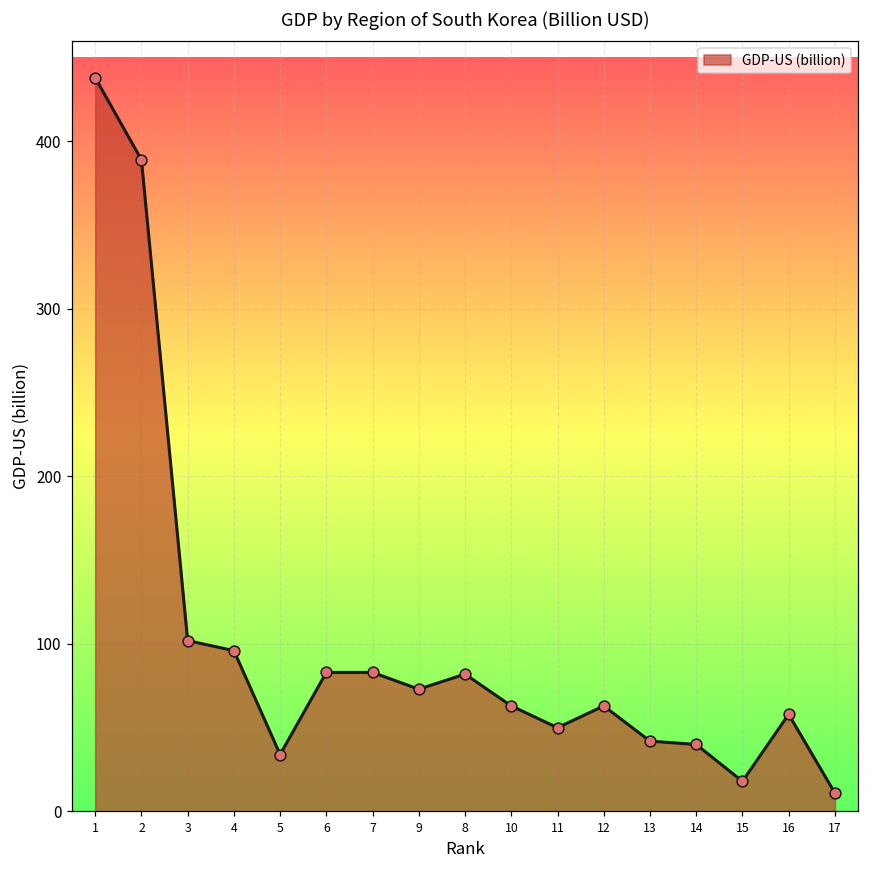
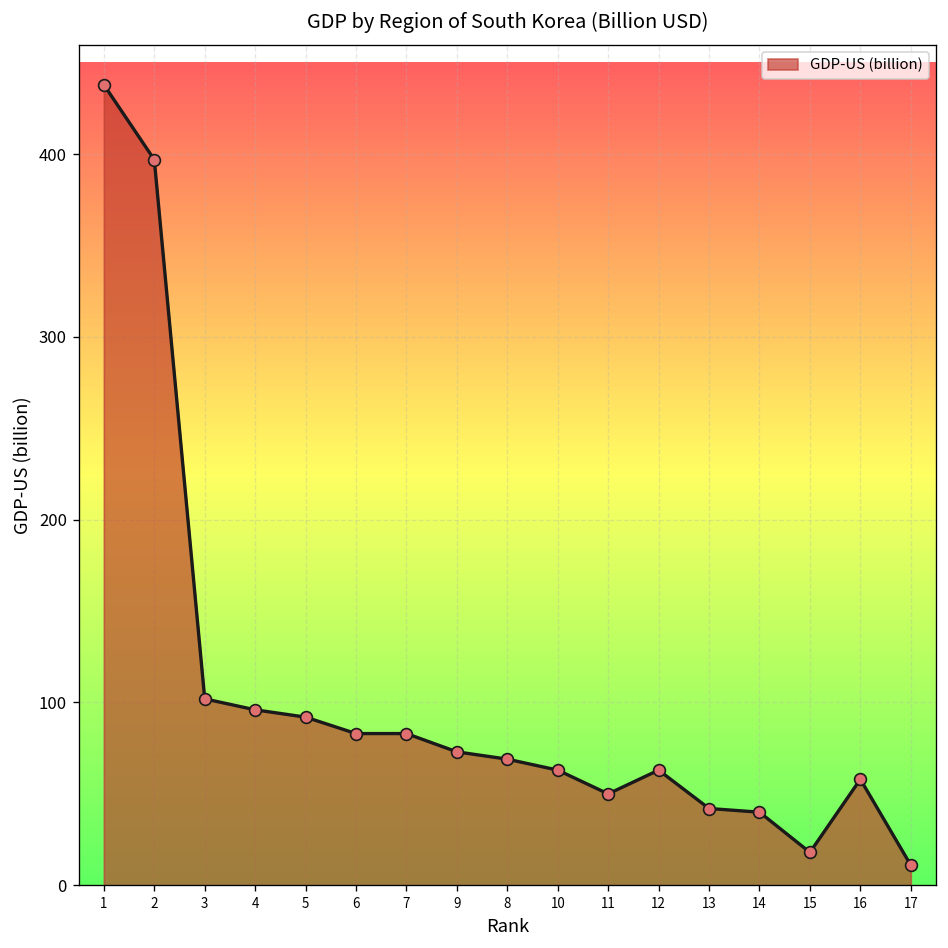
2: 389 -> 397
5: 34 -> 92
8: 82 -> 69
